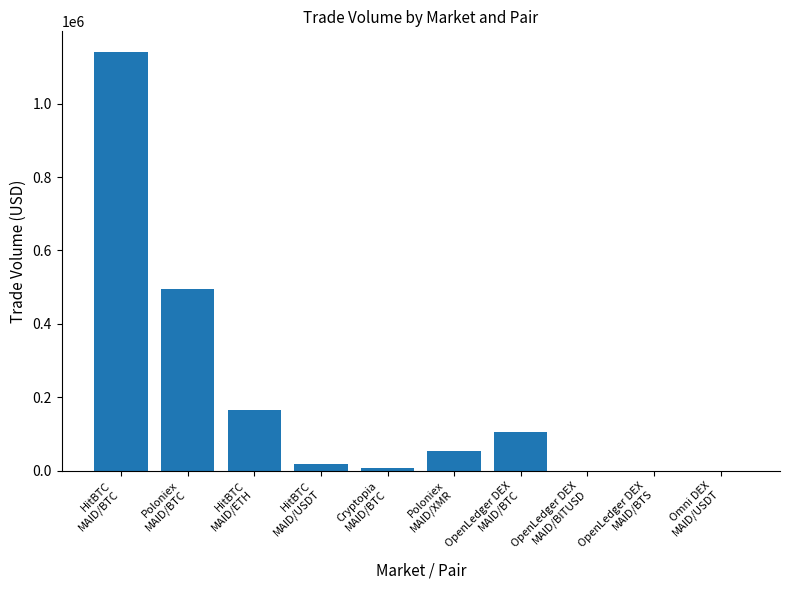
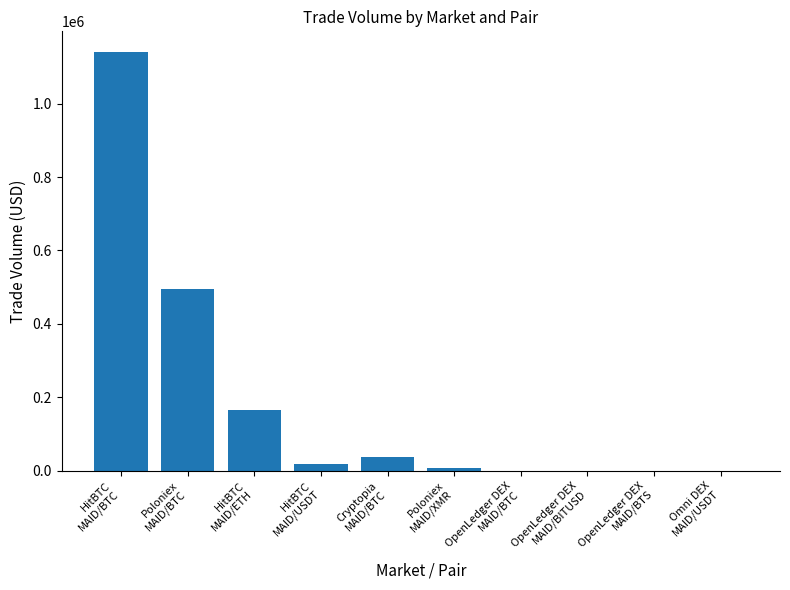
Cryptopia MAID/BTC: 10000 -> 40000
Poloniex MAID/XMR: 50000 -> 10000
OpenLedger DEX MAID/BTC: 100000 -> 0
